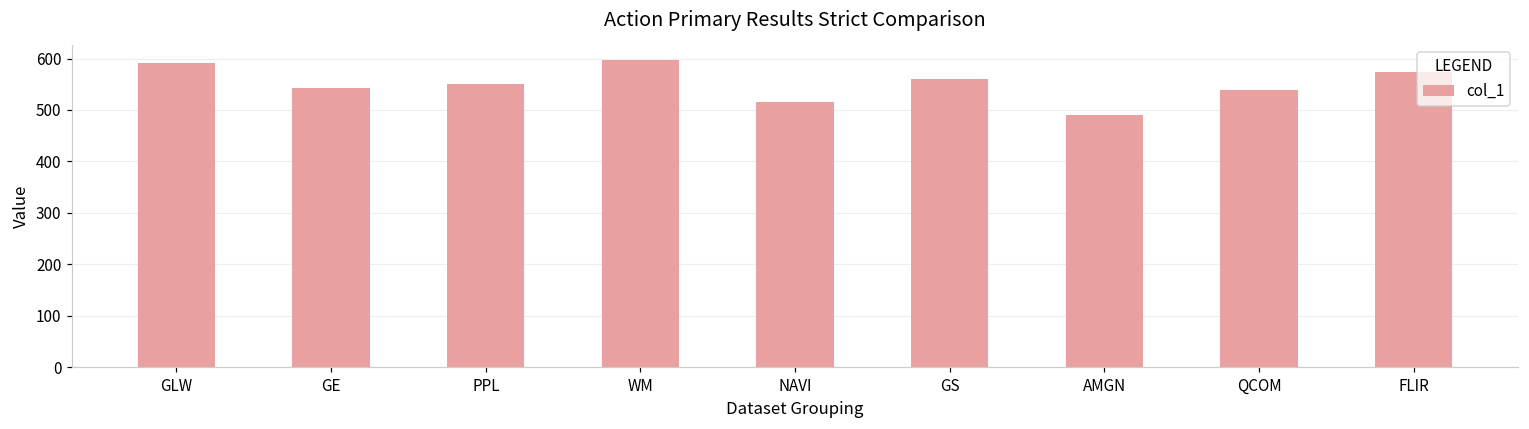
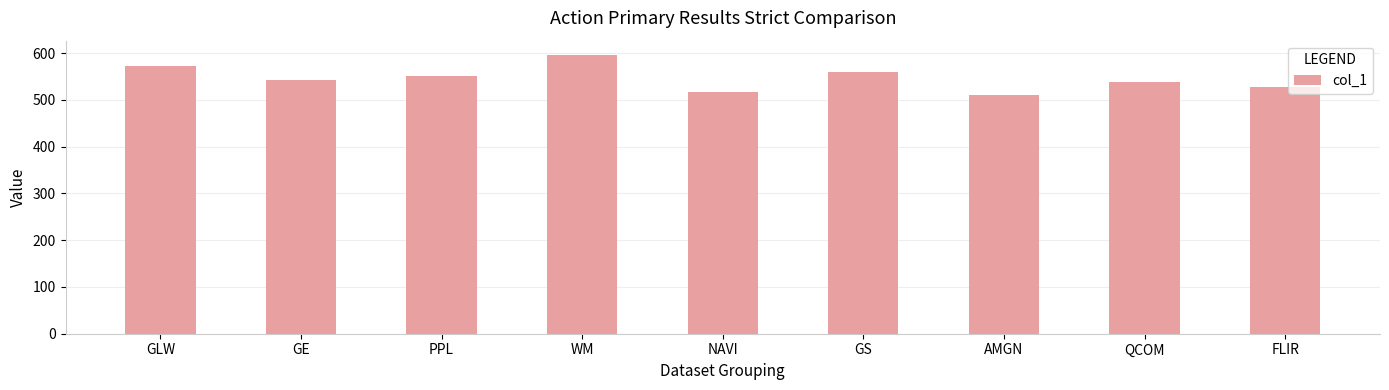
GLW: 590 -> 570
AMGN: 490 -> 510
FLIR: 570 -> 530
